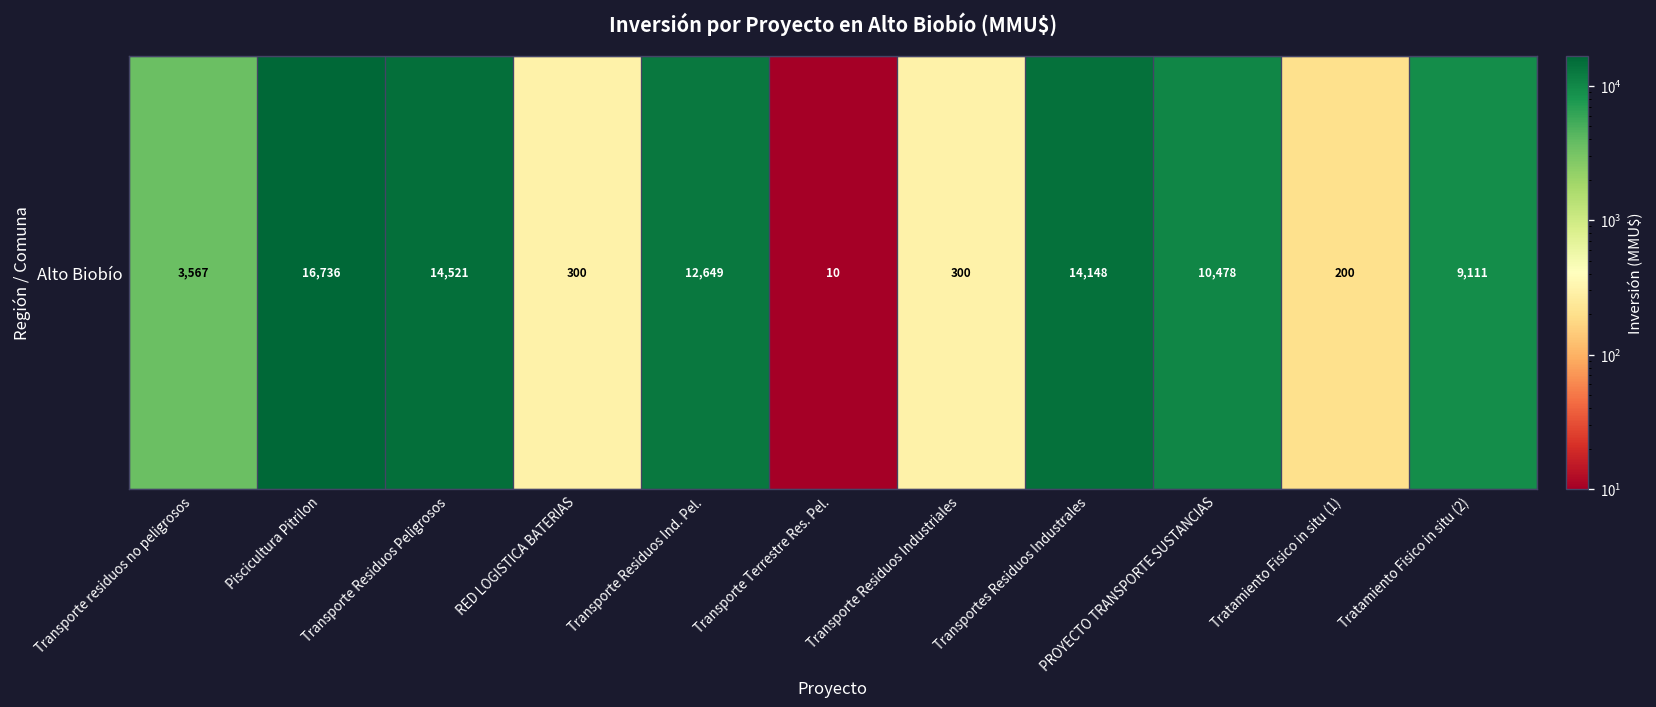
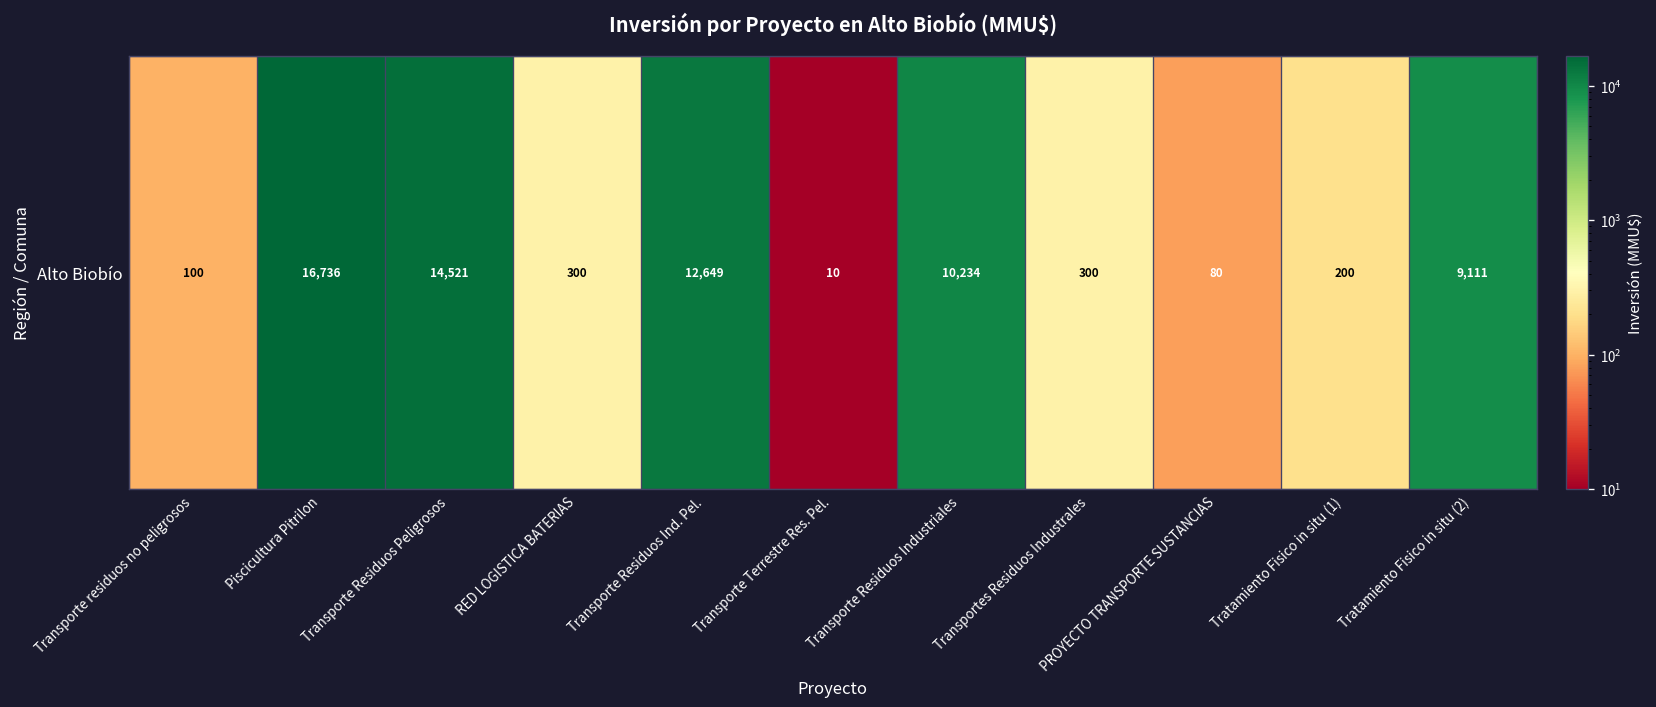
Alto Biobío, Transporte residuos no peligrosos: 3,567 -> 100
Alto Biobío, Transporte Residuos Industriales: 300 -> 10,234
Alto Biobío, Transportes Residuos Industrales: 14,148 -> 300
Alto Biobío, PROYECTO TRANSPORTE SUSTANCIAS: 10,478 -> 80
